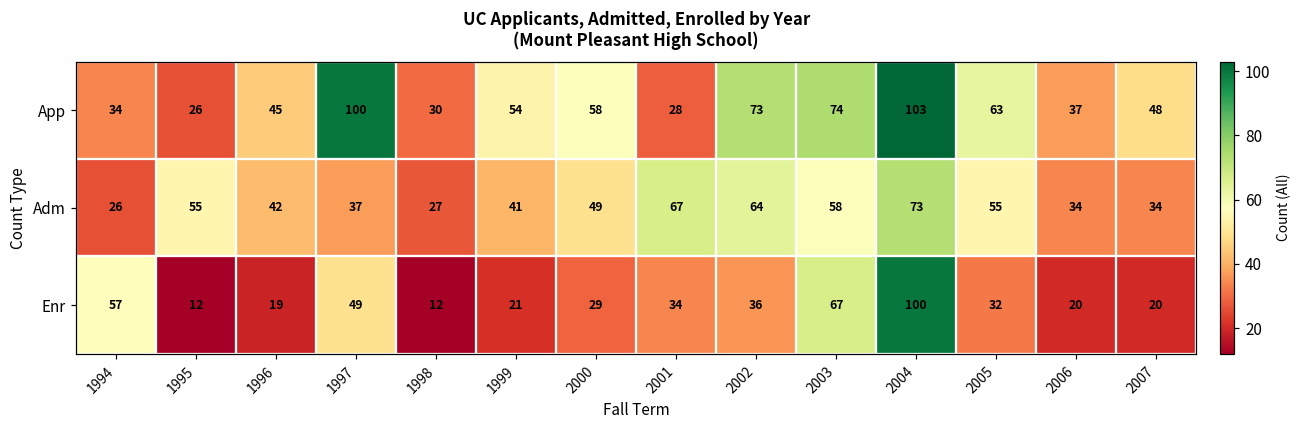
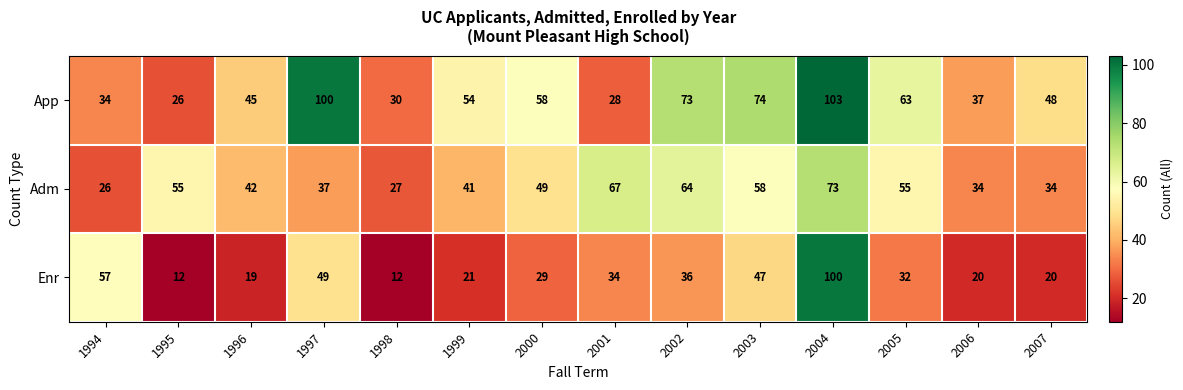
Enr, 2003: 67 -> 47
